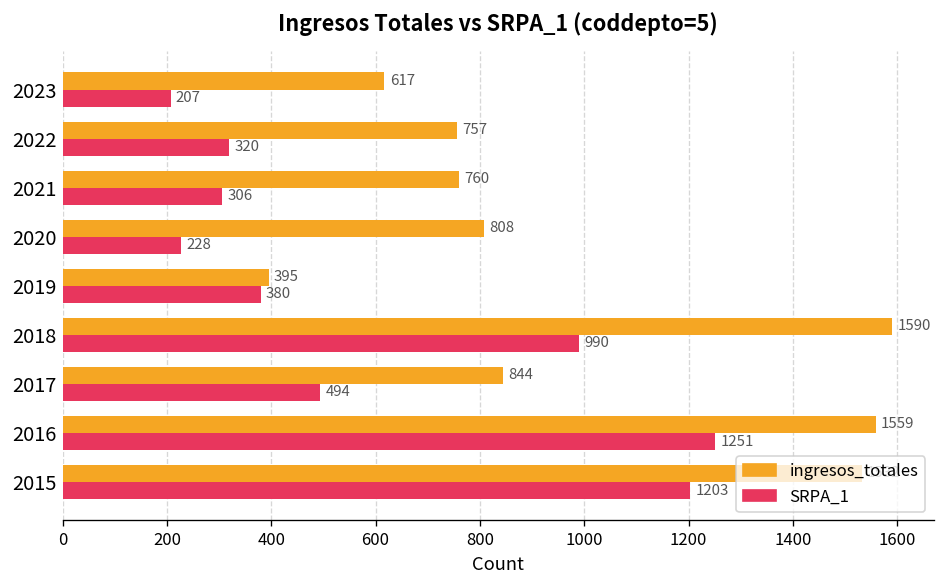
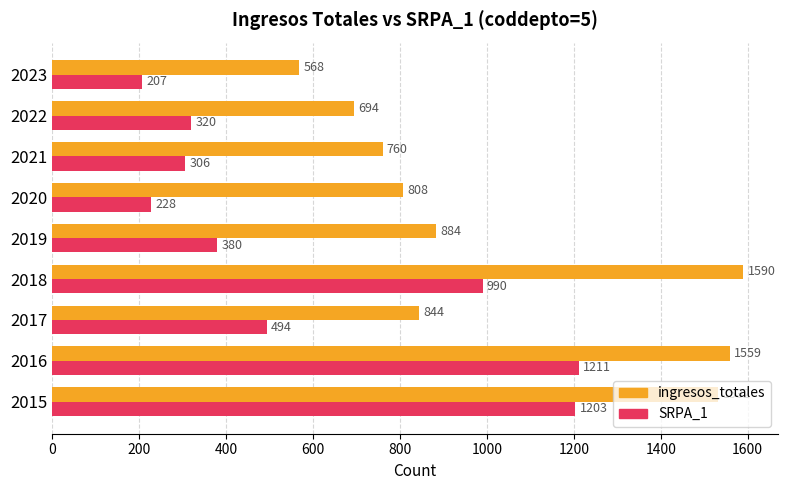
ingresos_totales, 2023: 617 -> 568
ingresos_totales, 2022: 757 -> 694
ingresos_totales, 2019: 395 -> 884
SRPA_1, 2016: 1251 -> 1211
